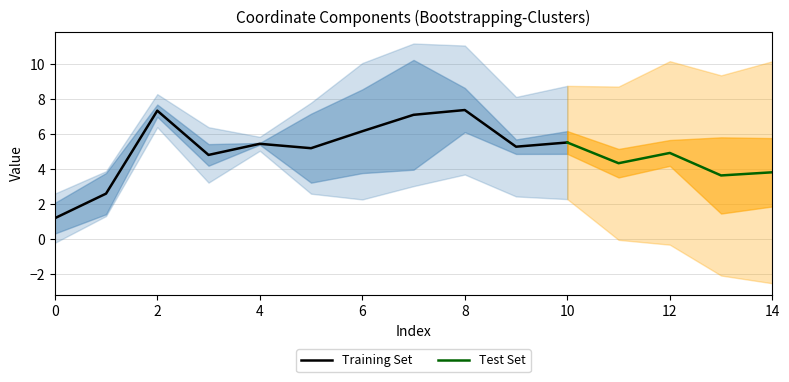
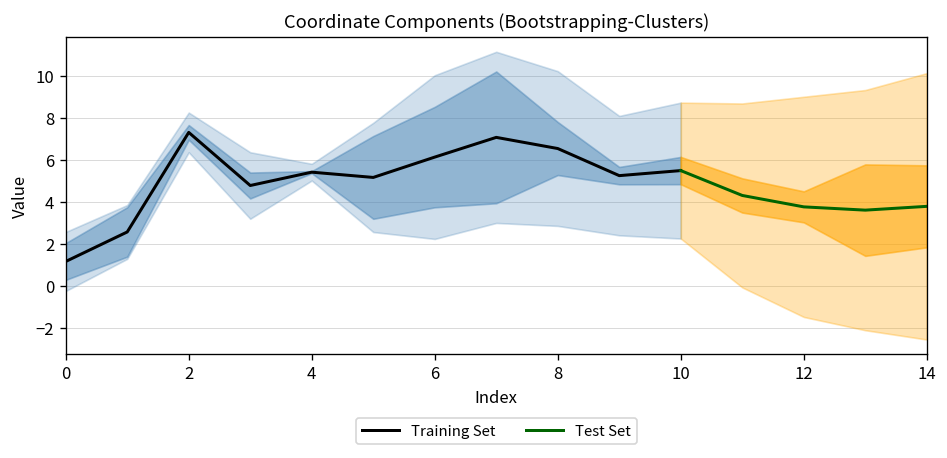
Training Set, 8: 7.4 -> 6.6
Test Set, 12: 4.9 -> 3.8
